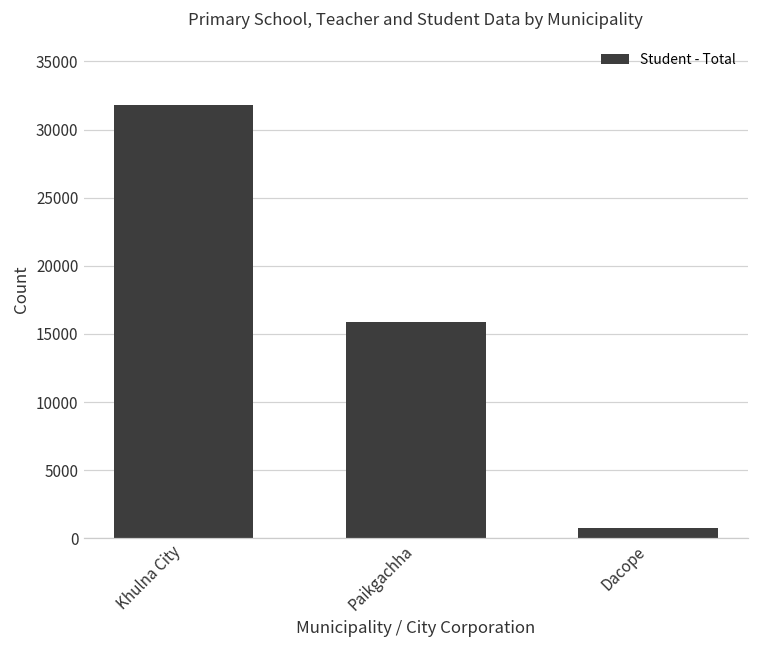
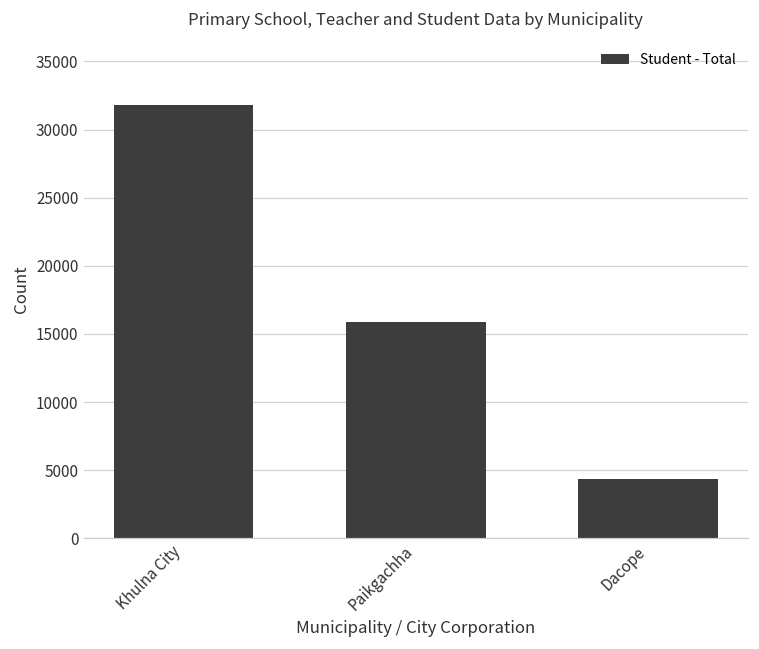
Dacope: 800 -> 4400
